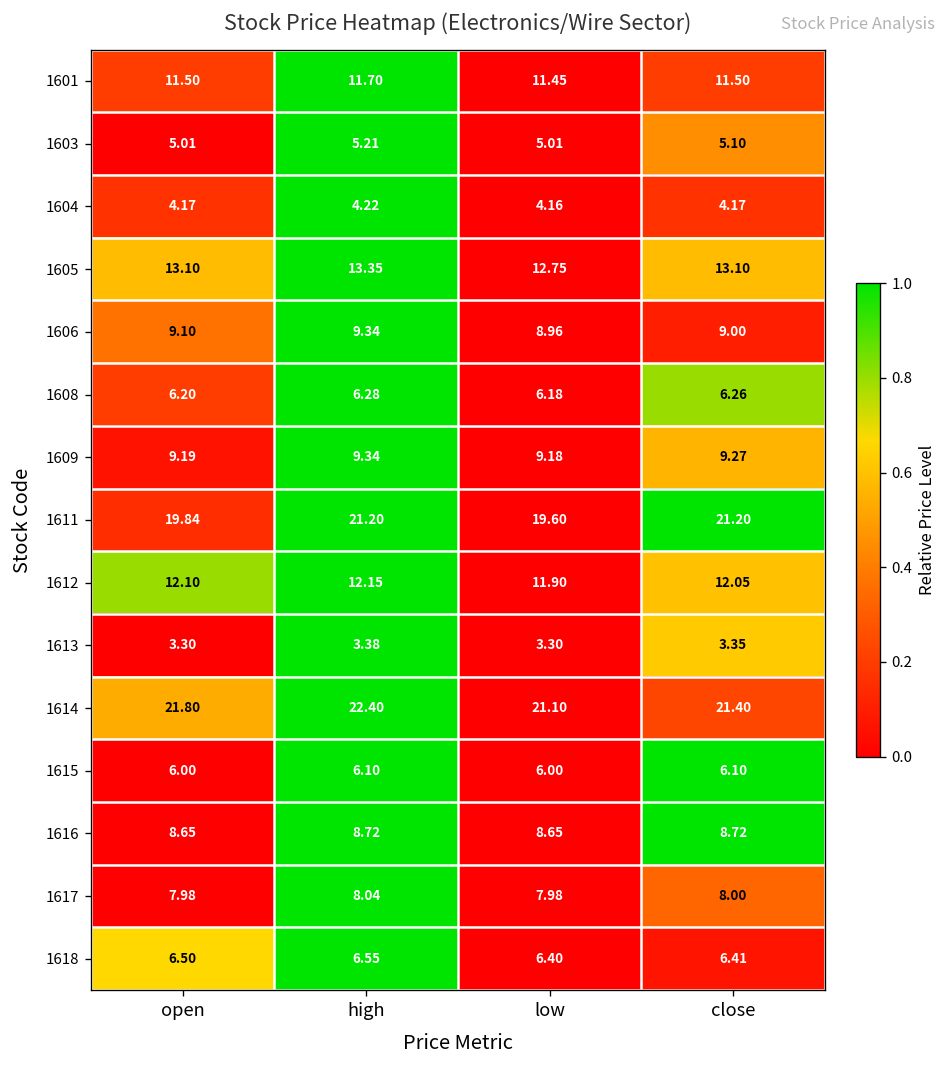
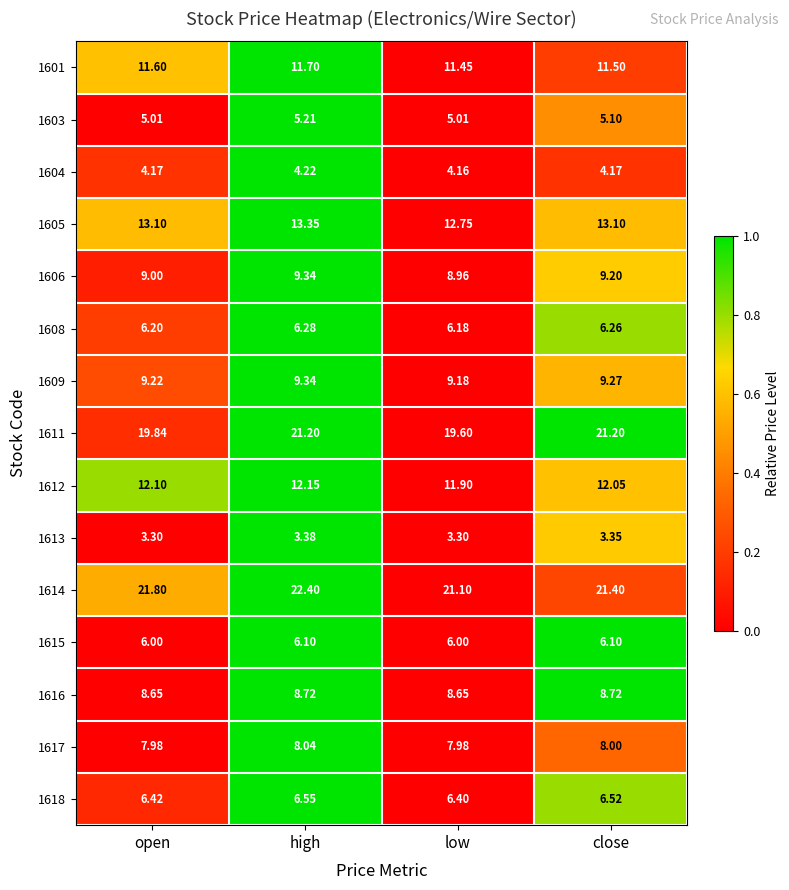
1601, open: 11.50 -> 11.60
1606, open: 9.10 -> 9.00
1606, close: 9.00 -> 9.20
1609, open: 9.19 -> 9.22
1618, open: 6.50 -> 6.42
1618, close: 6.41 -> 6.52
